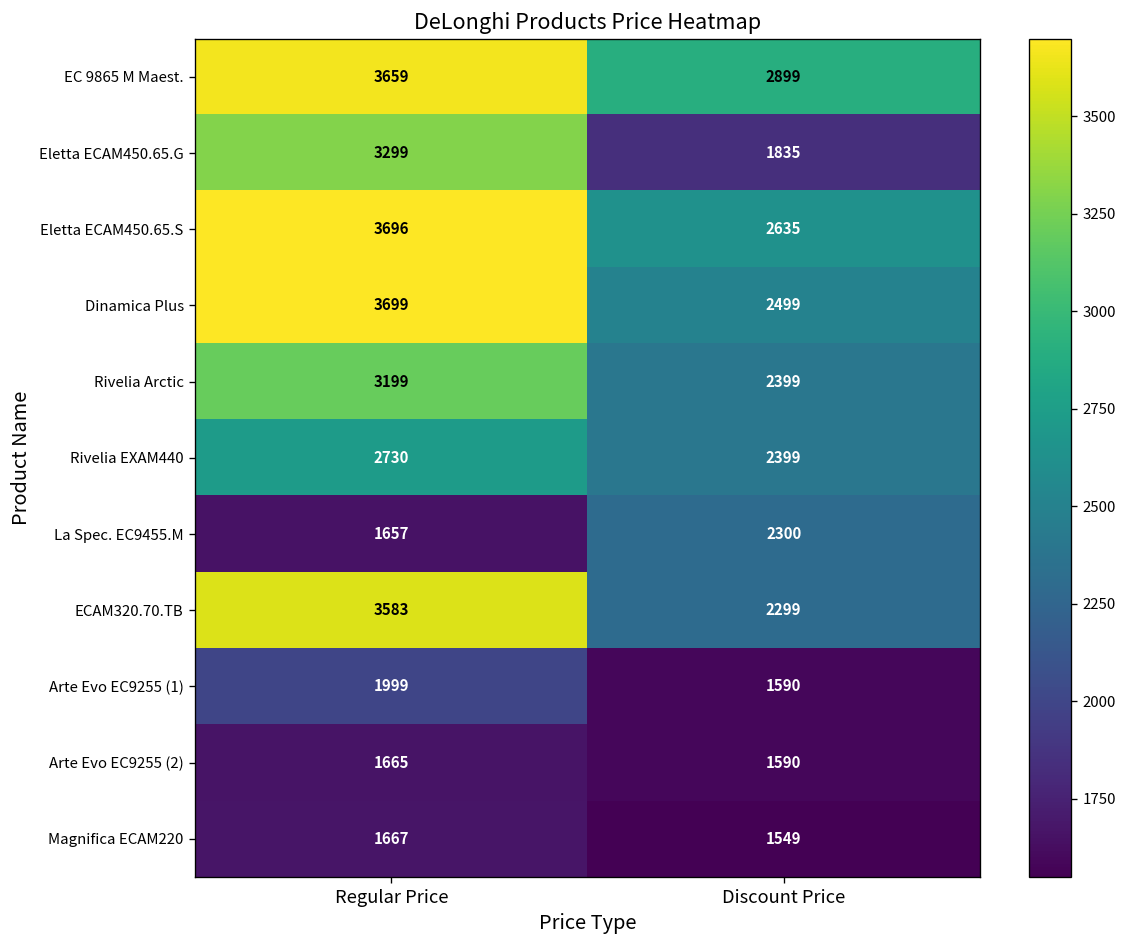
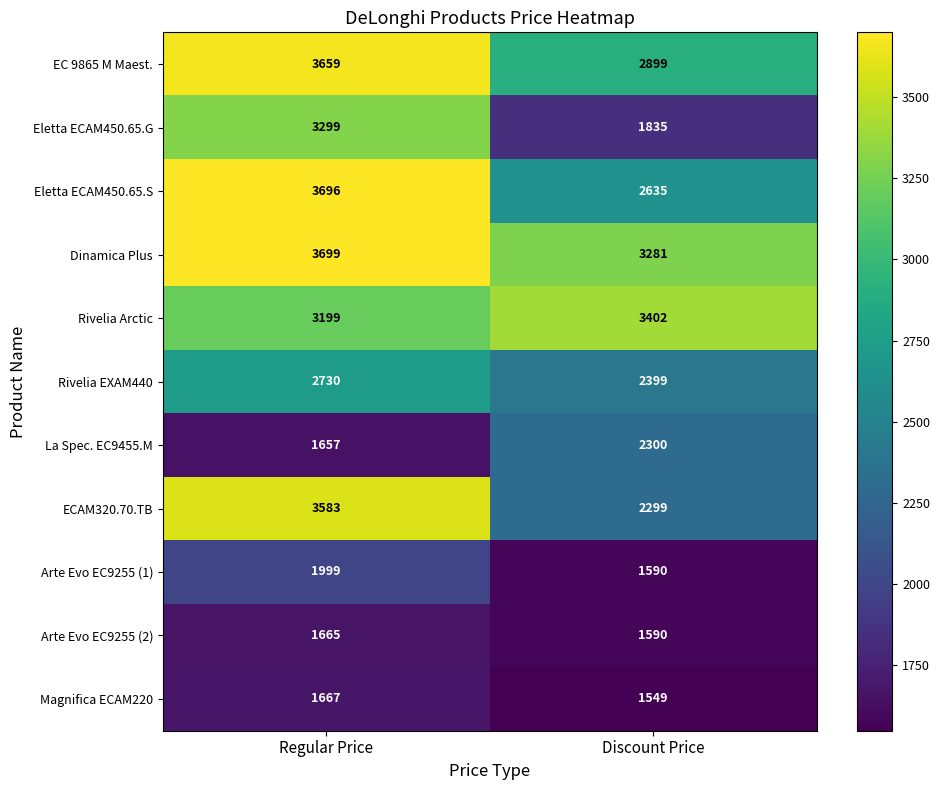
Dinamica Plus, Discount Price: 2499 -> 3281
Rivelia Arctic, Discount Price: 2399 -> 3402
